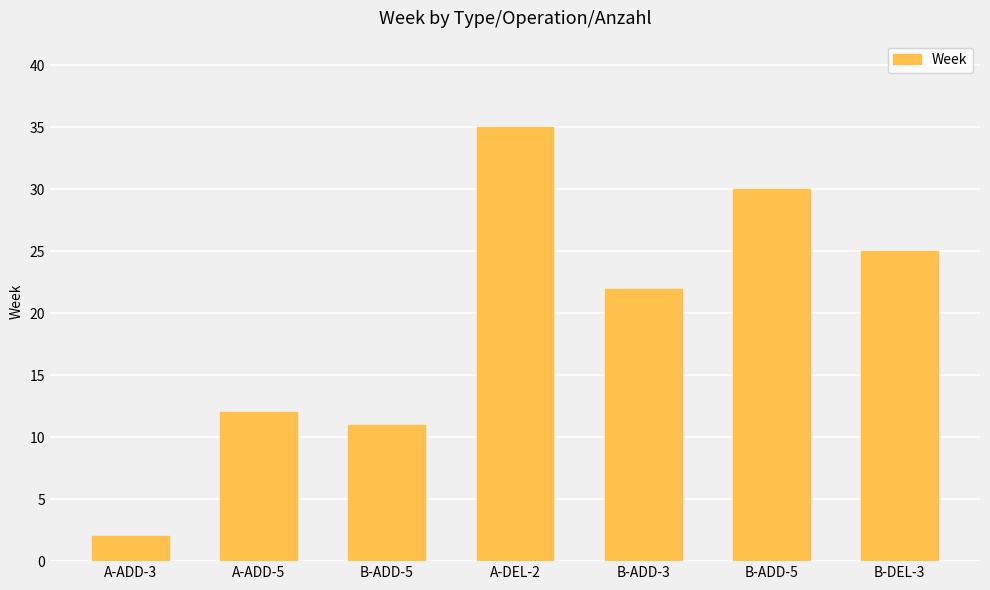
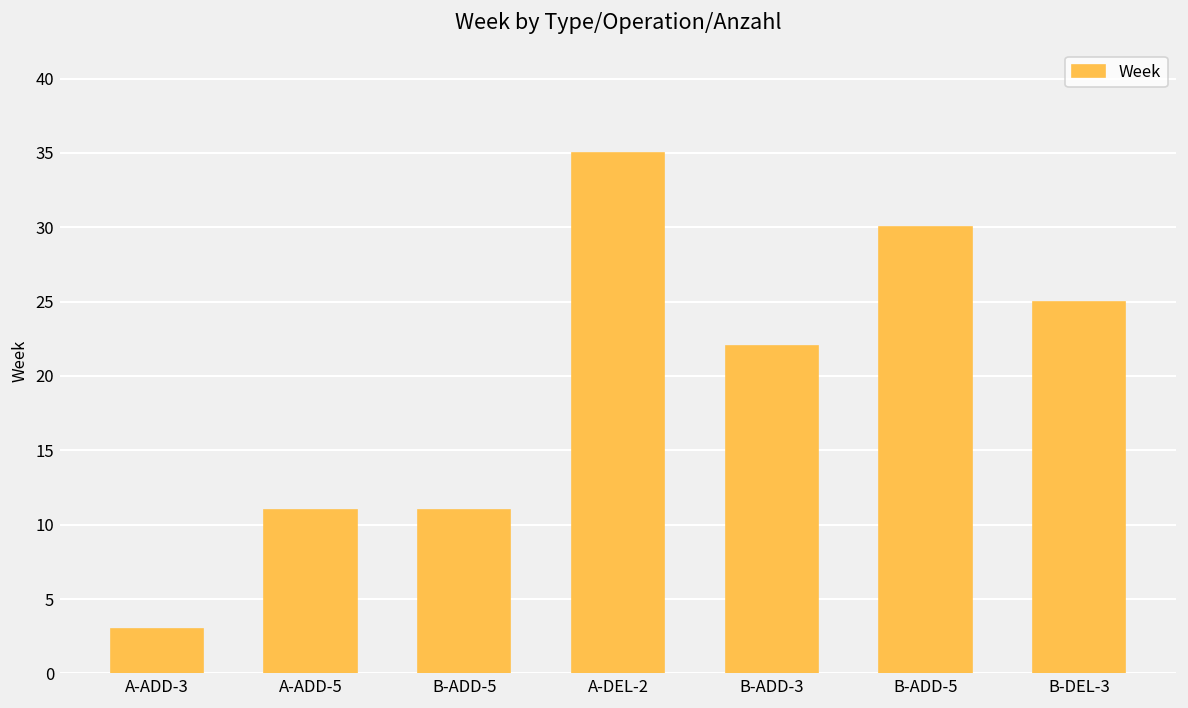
A-ADD-3: 2 -> 3
A-ADD-5: 12 -> 11
